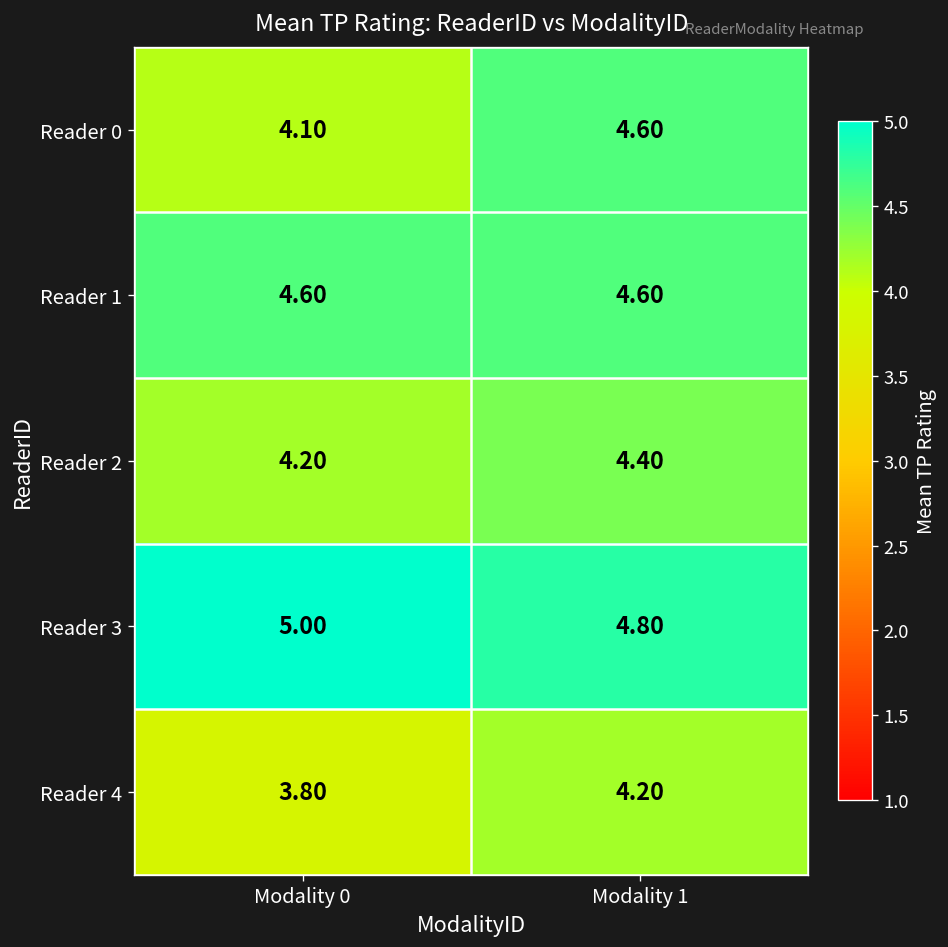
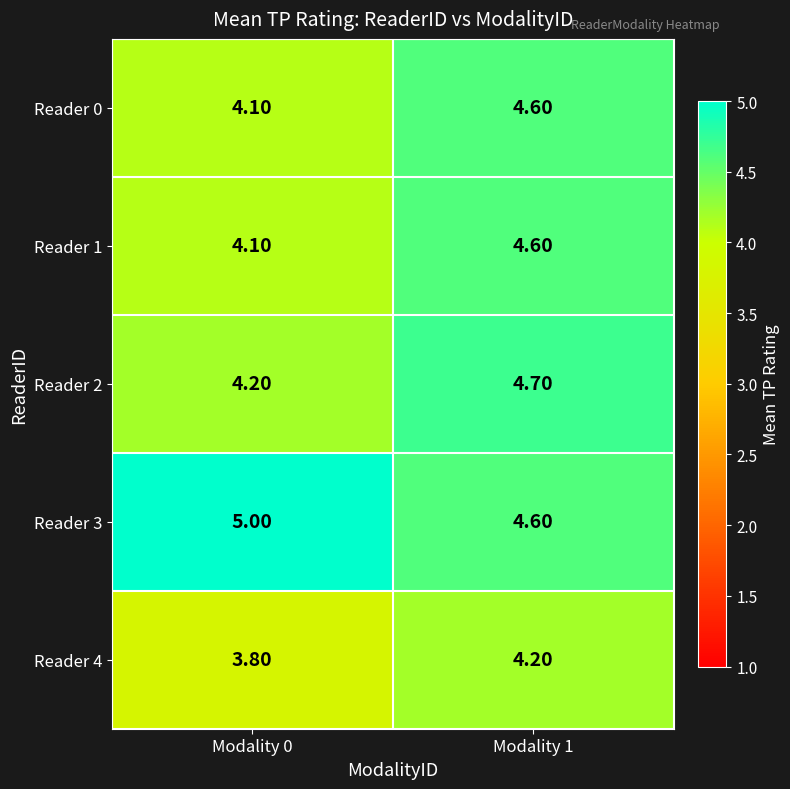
Reader 1, Modality 0: 4.60 -> 4.10
Reader 2, Modality 1: 4.40 -> 4.70
Reader 3, Modality 1: 4.80 -> 4.60
